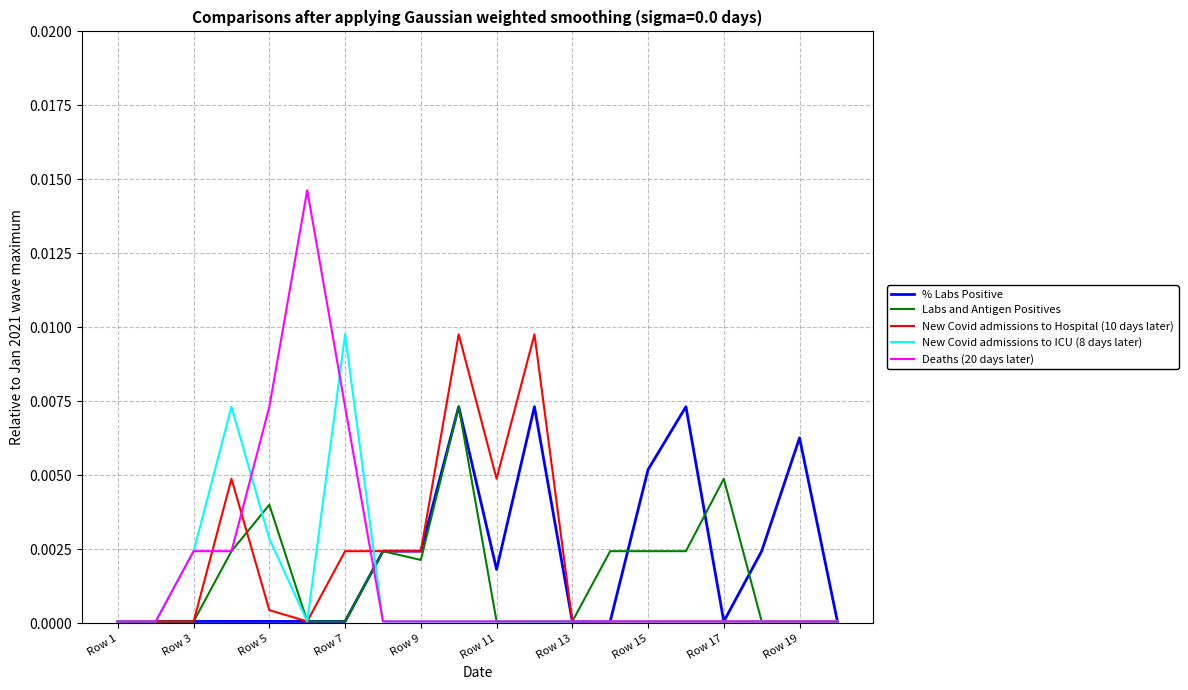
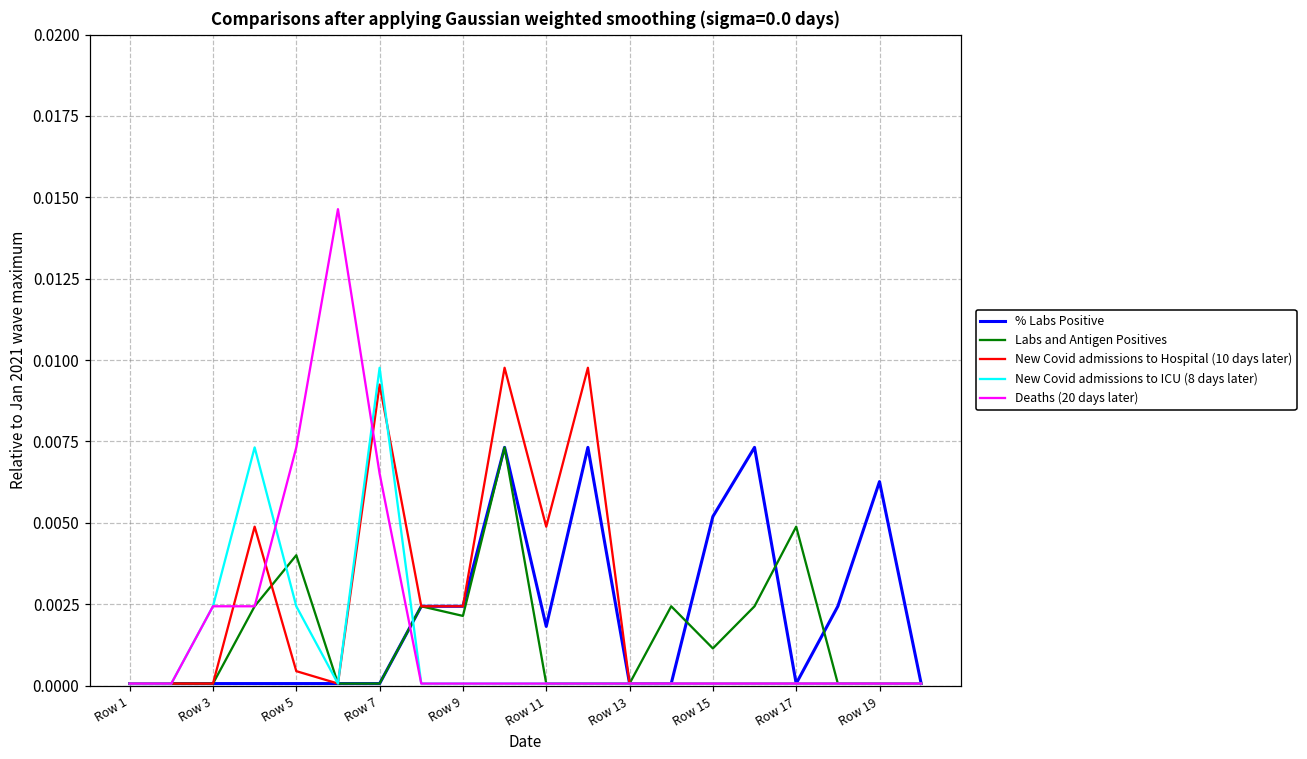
New Covid admissions to ICU (8 days later), Row 5: 0.0029 -> 0.0024
New Covid admissions to Hospital (10 days later), Row 7: 0.0024 -> 0.0092
Deaths (20 days later), Row 7: 0.0073 -> 0.0065
Labs and Antigen Positives, Row 15: 0.0024 -> 0.0011
